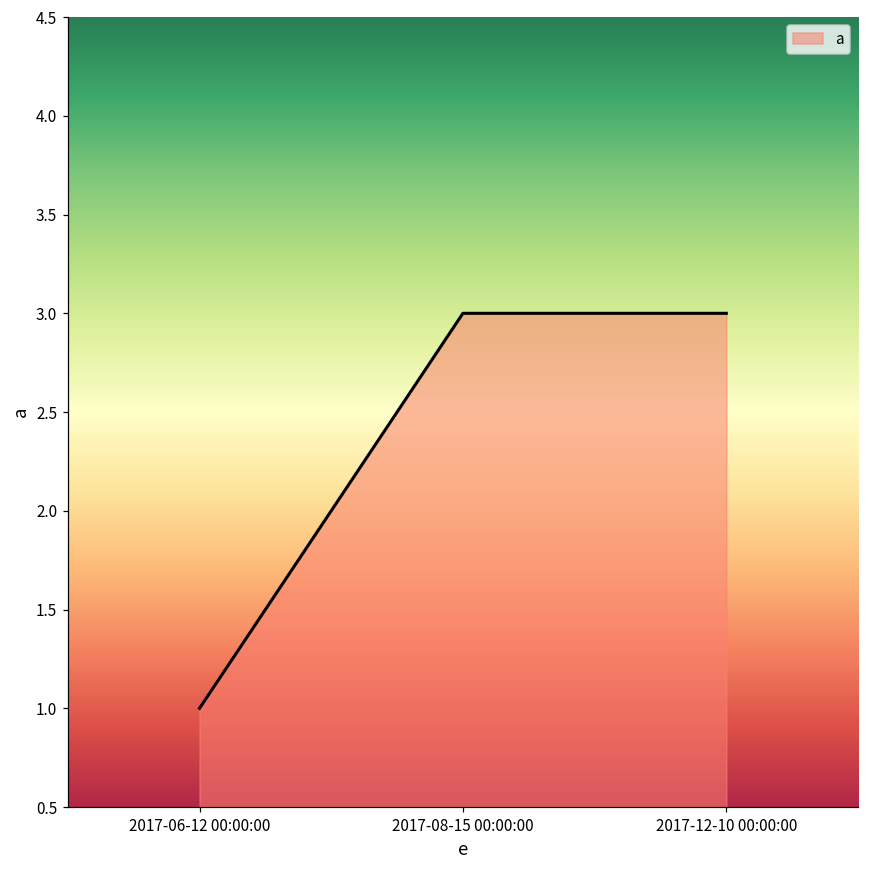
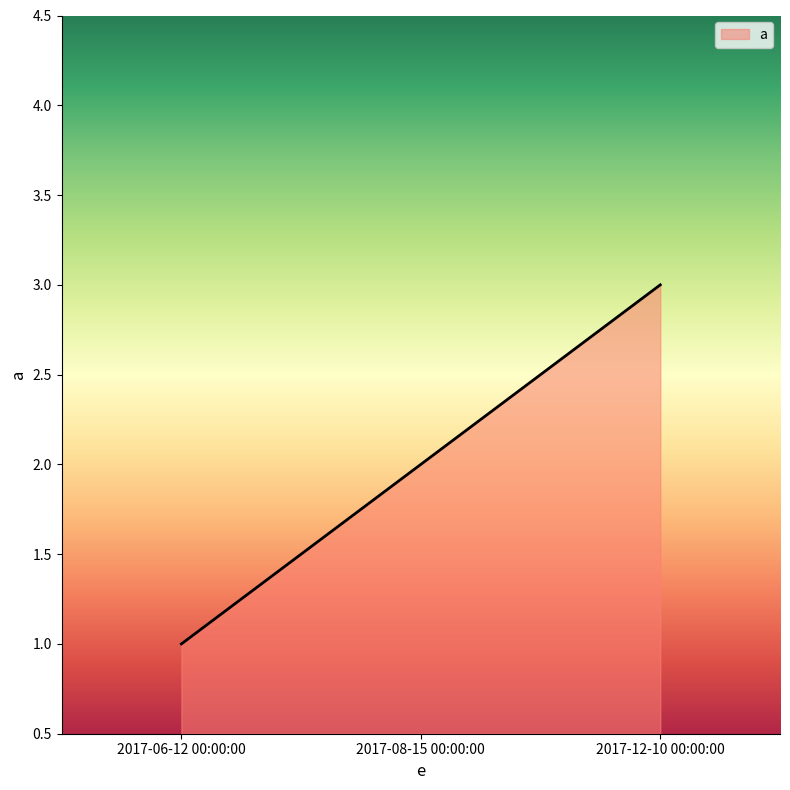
2017-08-15 00:00:00: 3 -> 2
